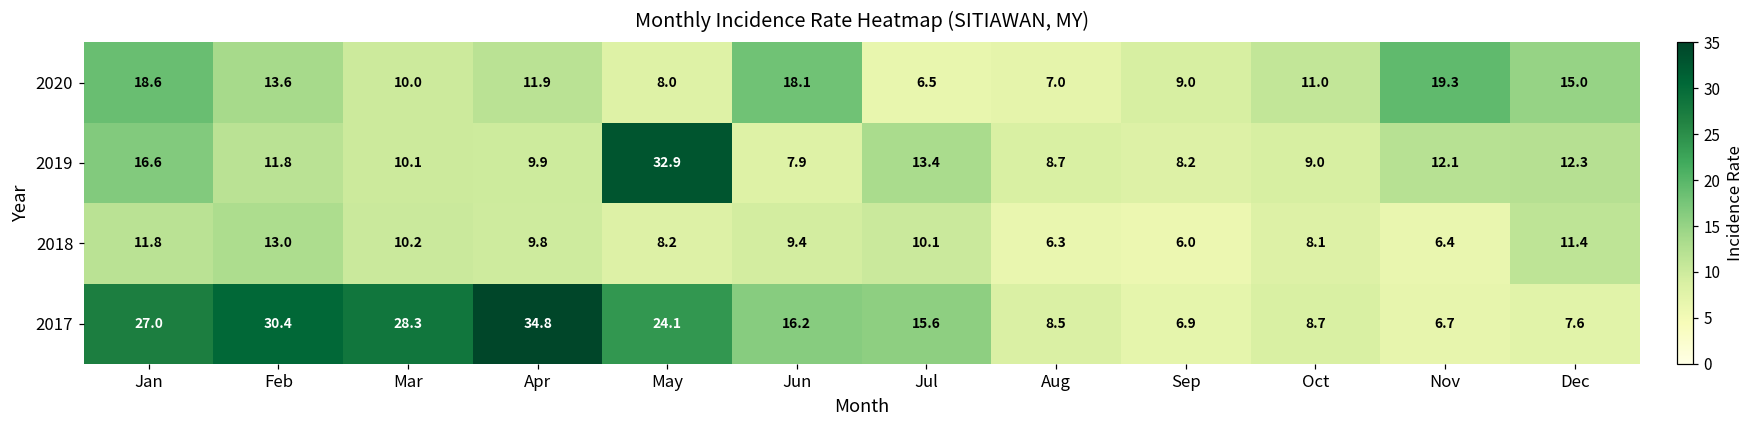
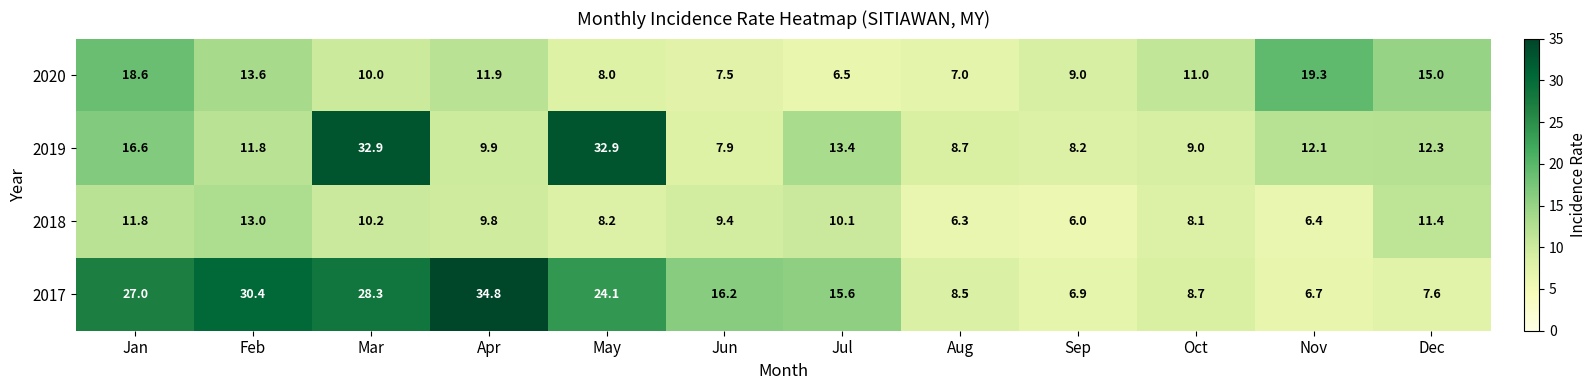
2020, Jun: 18.1 -> 7.5
2019, Mar: 10.1 -> 32.9
